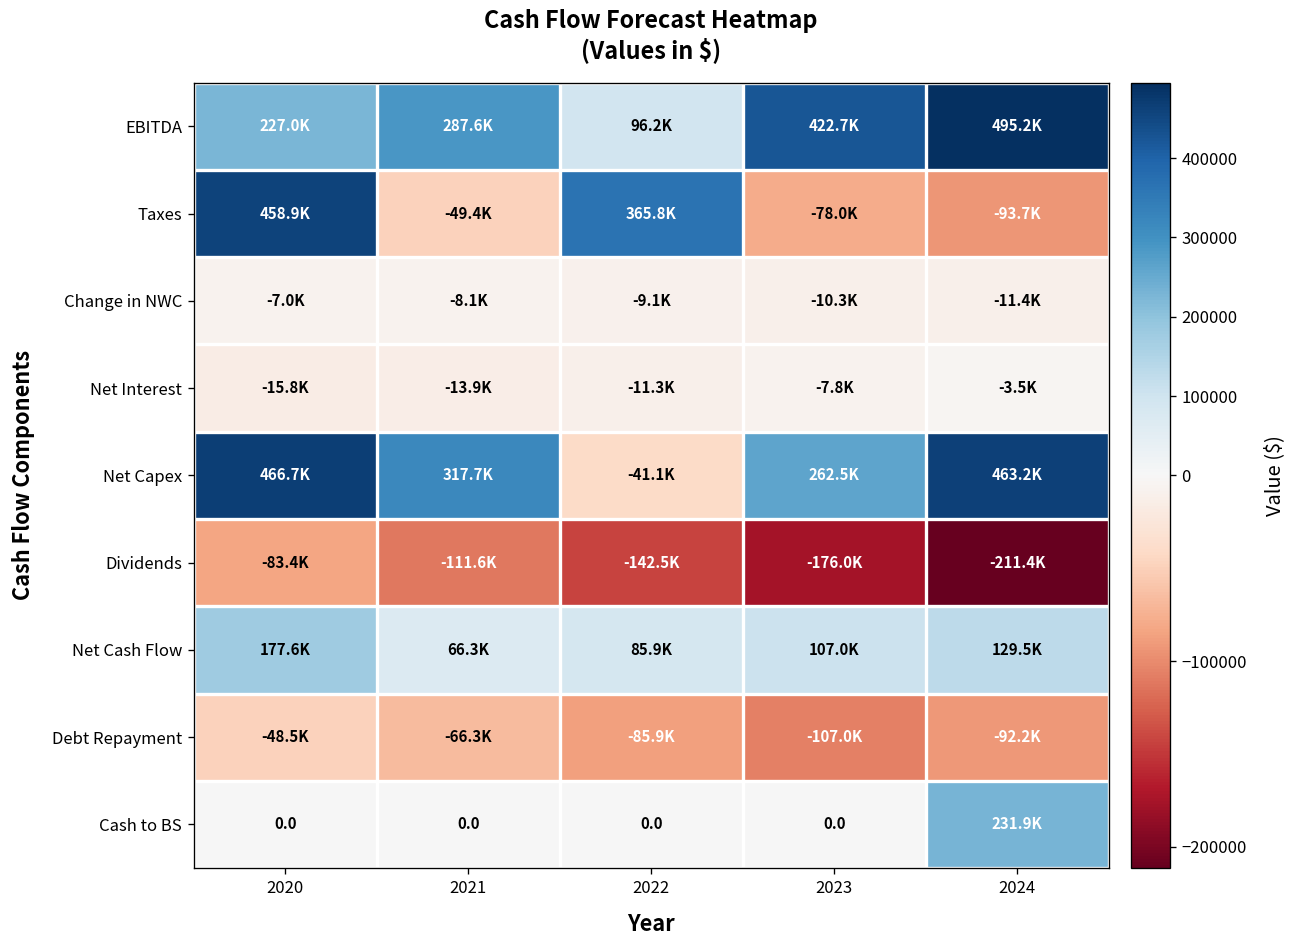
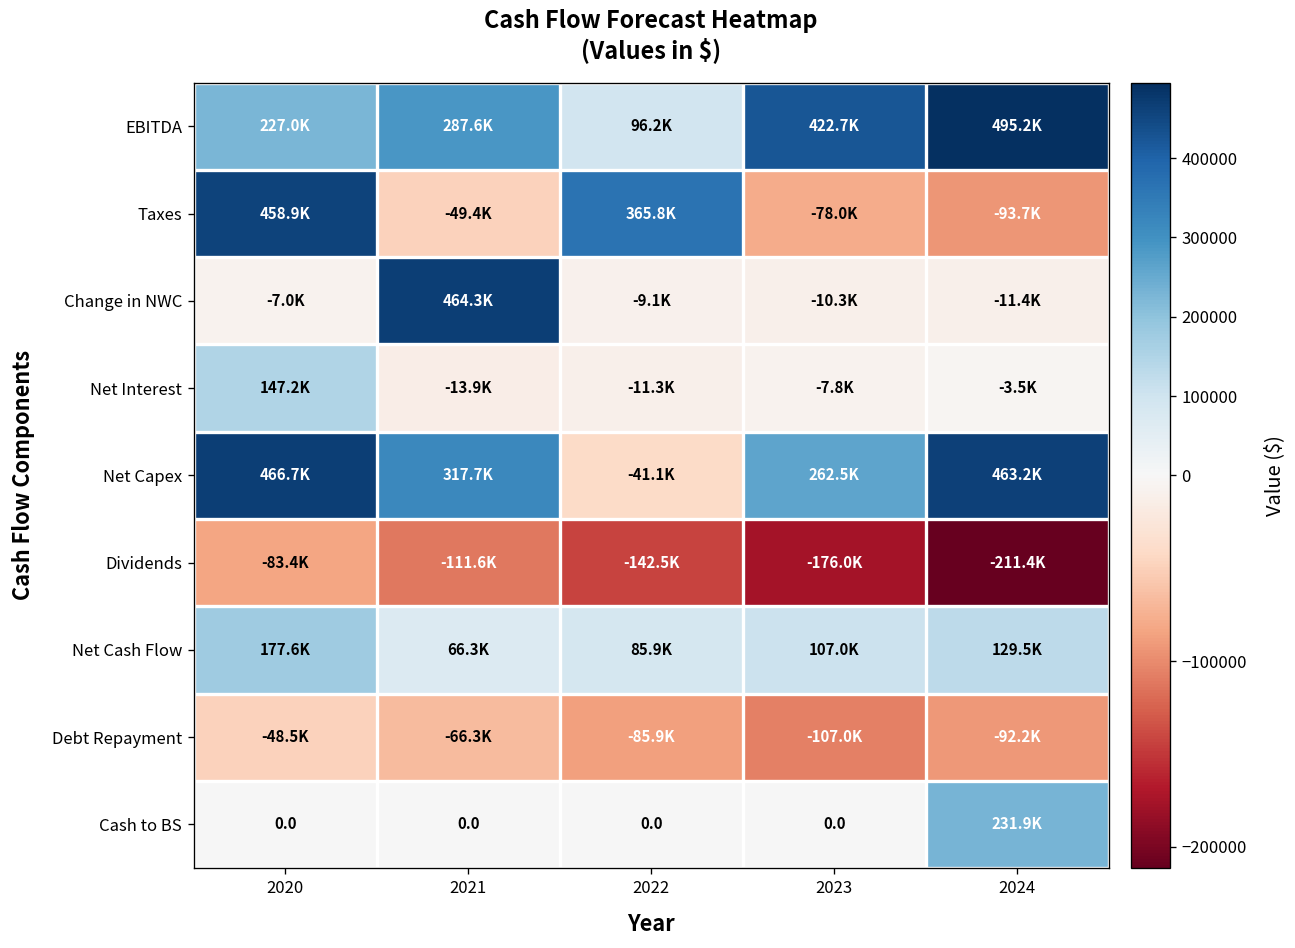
Change in NWC, 2021: -8.1K -> 464.3K
Net Interest, 2020: -15.8K -> 147.2K
